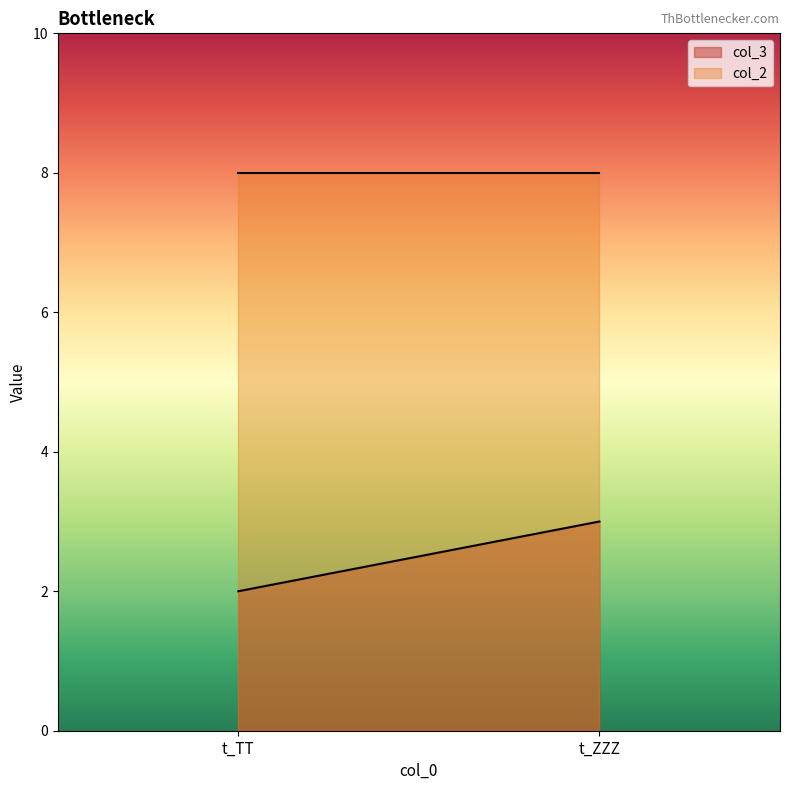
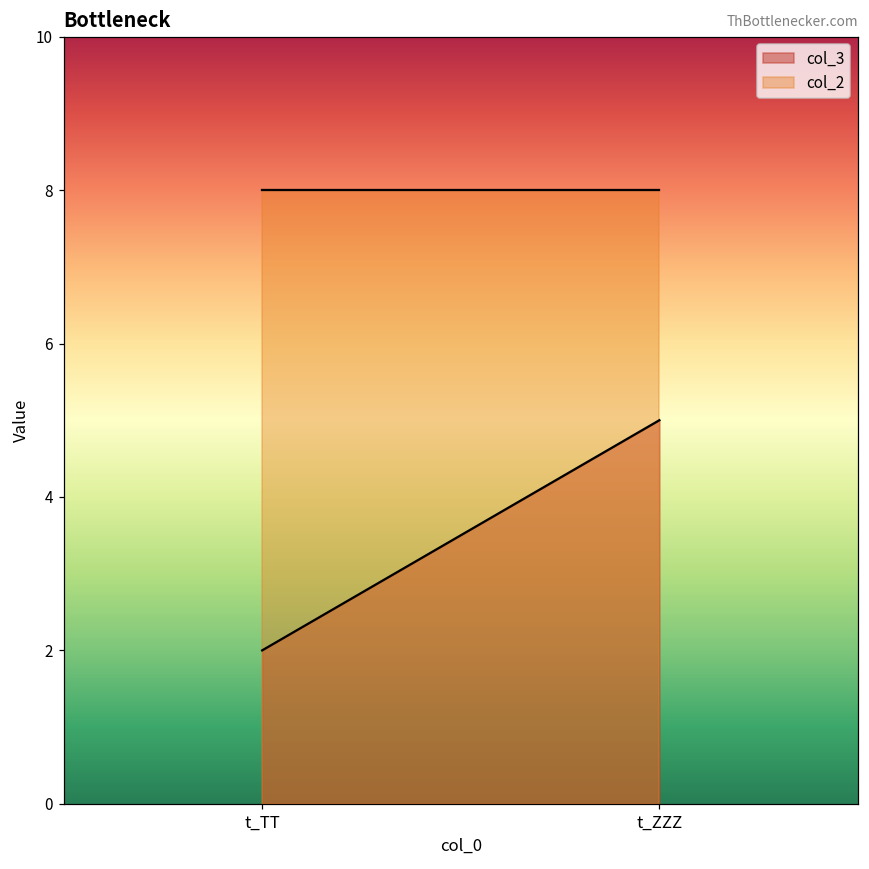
col_3, t_ZZZ: 3 -> 5
